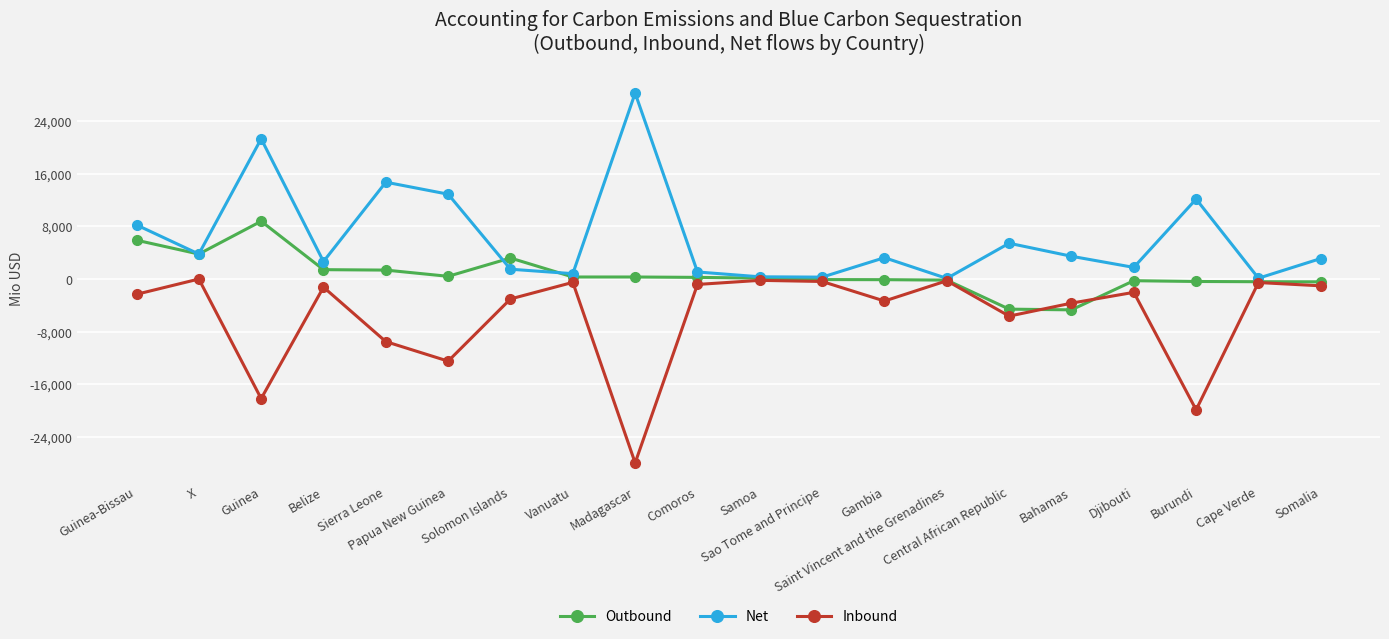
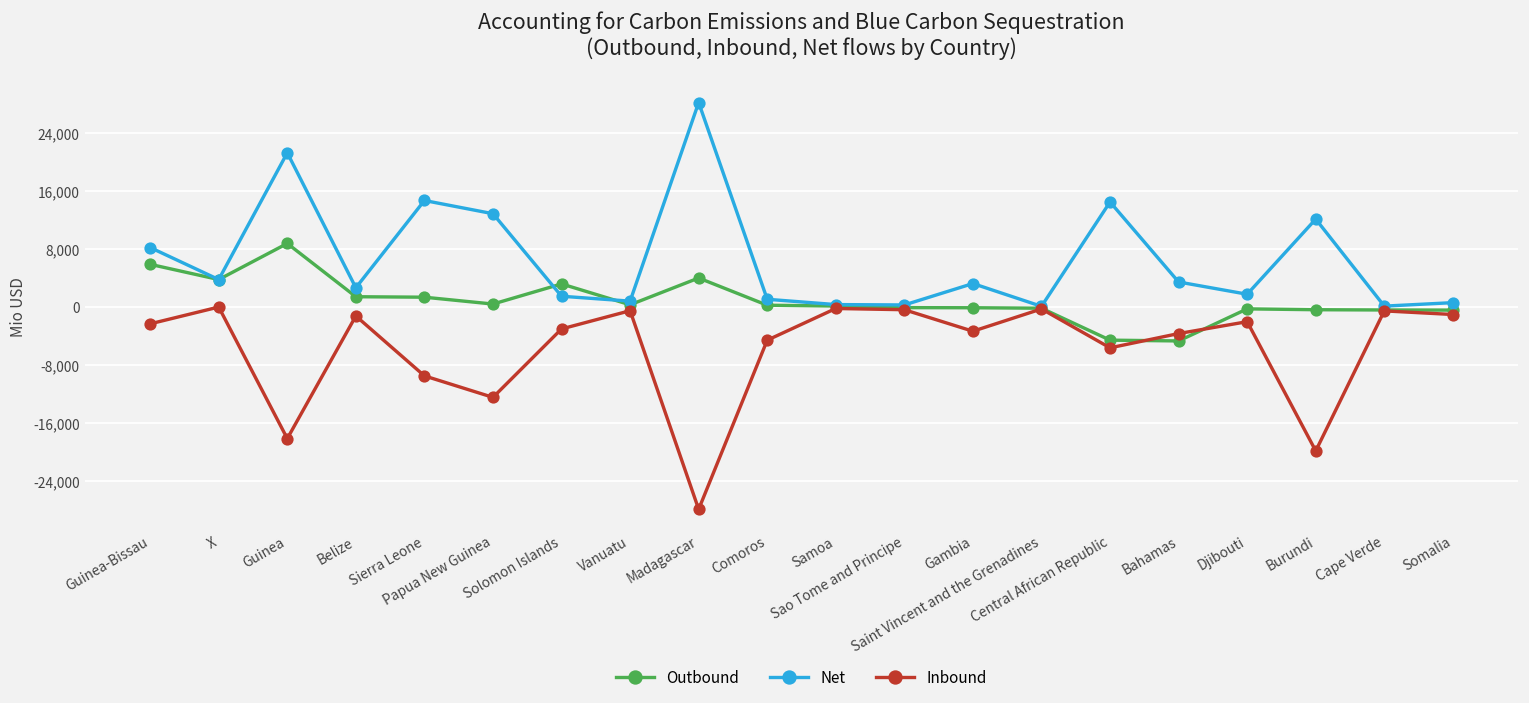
Outbound, Madagascar: 0 -> 4,000
Inbound, Comoros: -1,000 -> -5,000
Net, Central African Republic: 5,000 -> 15,000
Net, Somalia: 3,000 -> 1,000
